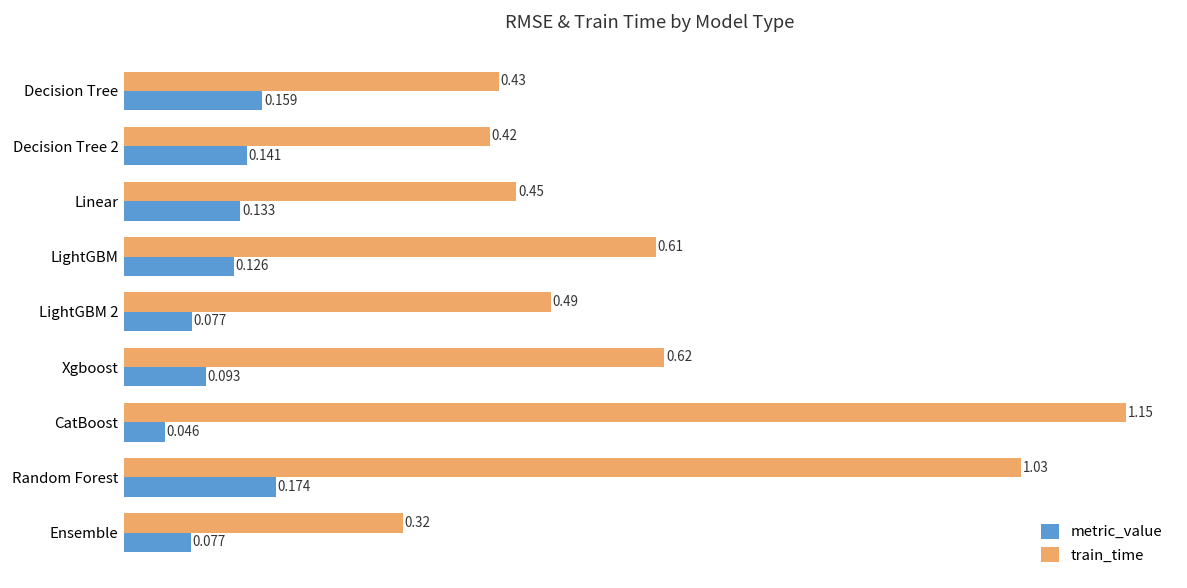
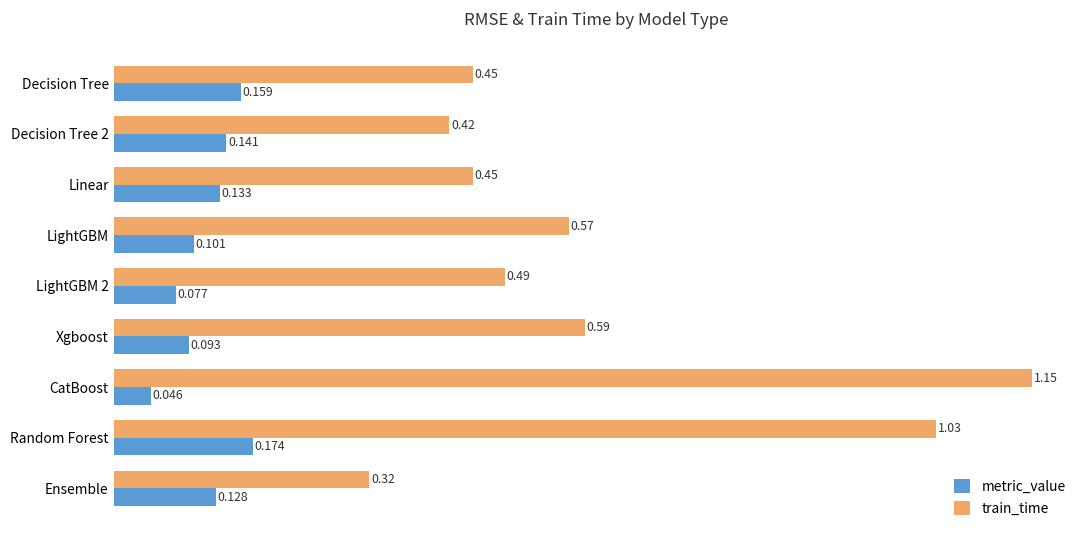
train_time, Decision Tree: 0.43 -> 0.45
train_time, LightGBM: 0.61 -> 0.57
metric_value, LightGBM: 0.126 -> 0.101
train_time, Xgboost: 0.62 -> 0.59
metric_value, Ensemble: 0.077 -> 0.128
